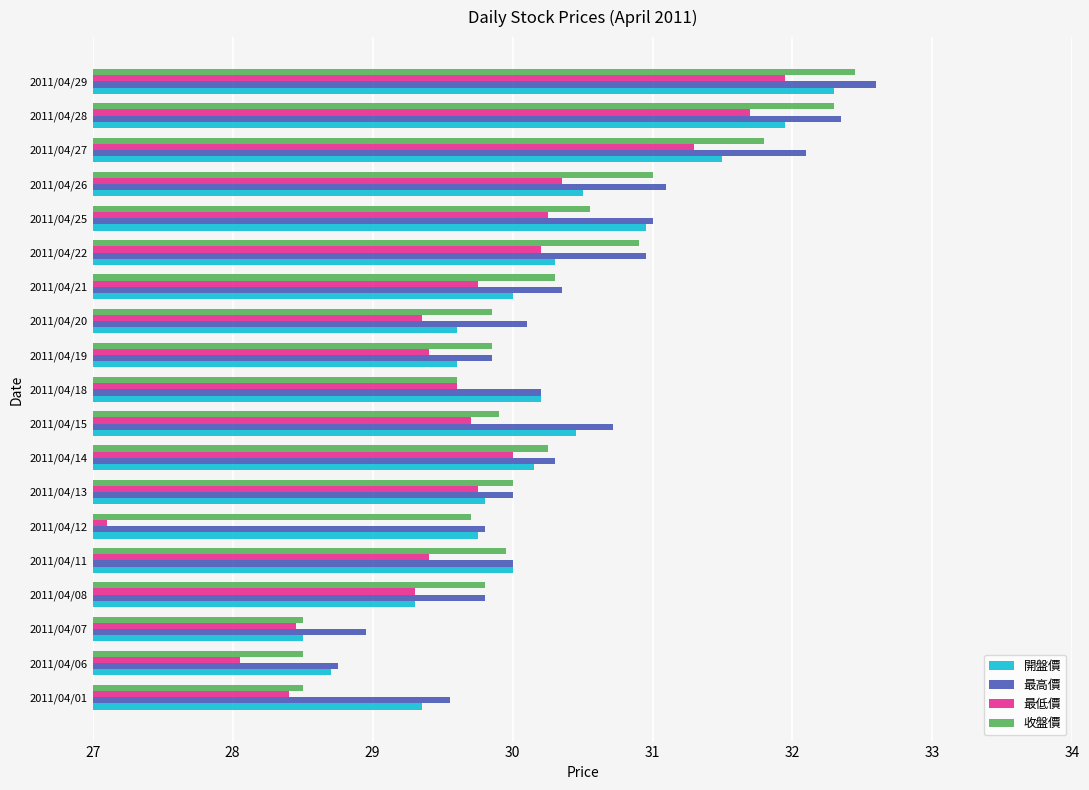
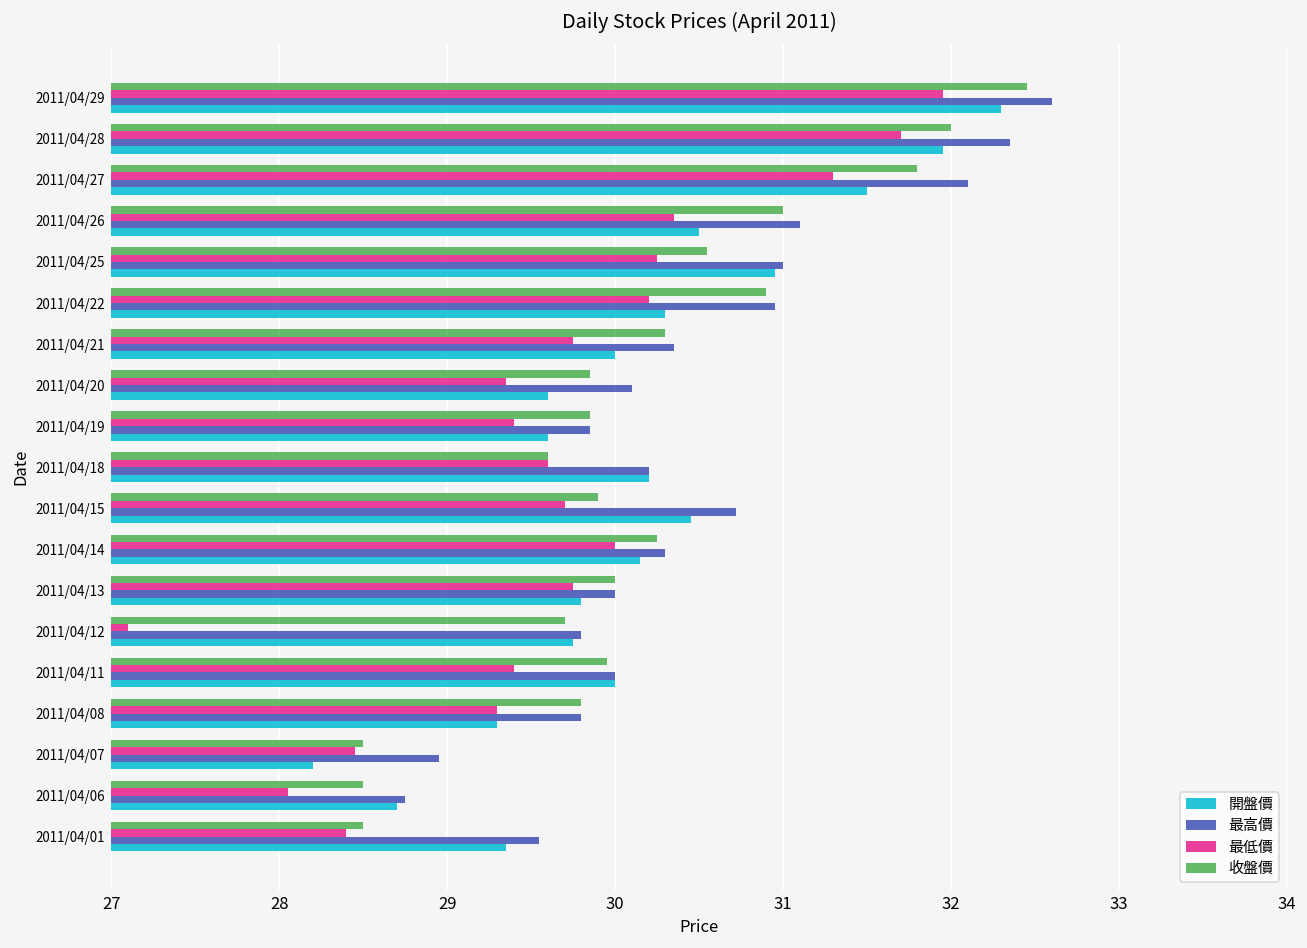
收盤價, 2011/04/28: 32.3 -> 32.0
開盤價, 2011/04/07: 28.5 -> 28.2
